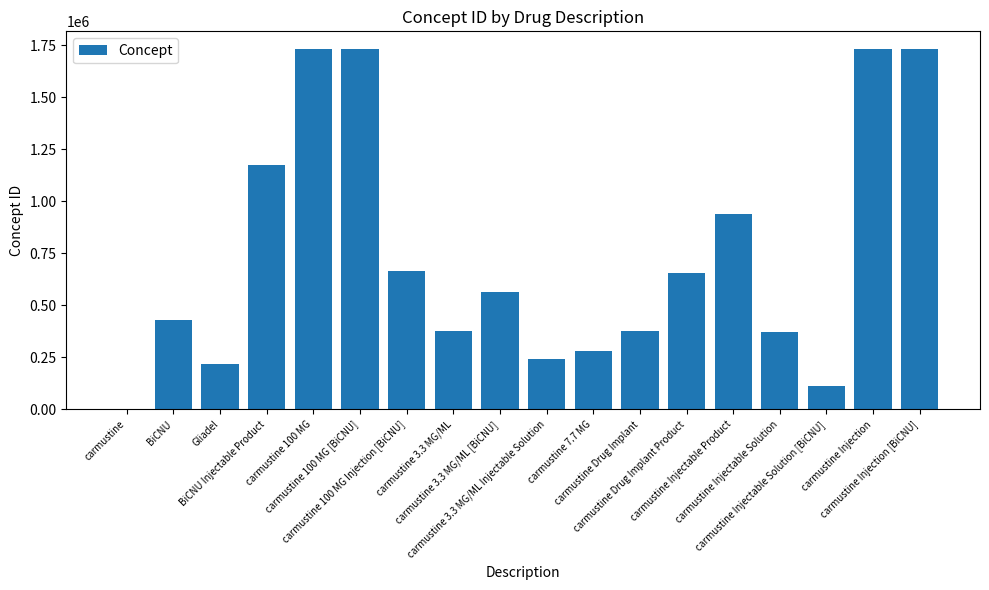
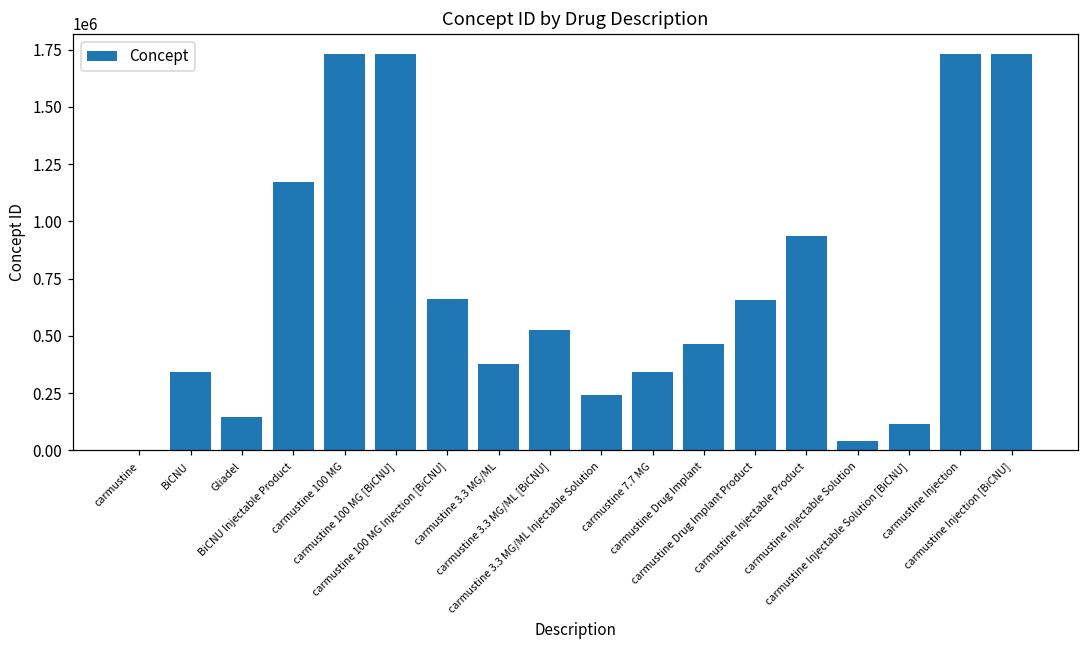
BiCNU: 430000 -> 340000
Gliadel: 220000 -> 150000
carmustine 3.3 MG/ML [BiCNU]: 560000 -> 530000
carmustine 7.7 MG: 280000 -> 340000
carmustine Drug Implant: 380000 -> 460000
carmustine Injectable Solution: 370000 -> 40000
